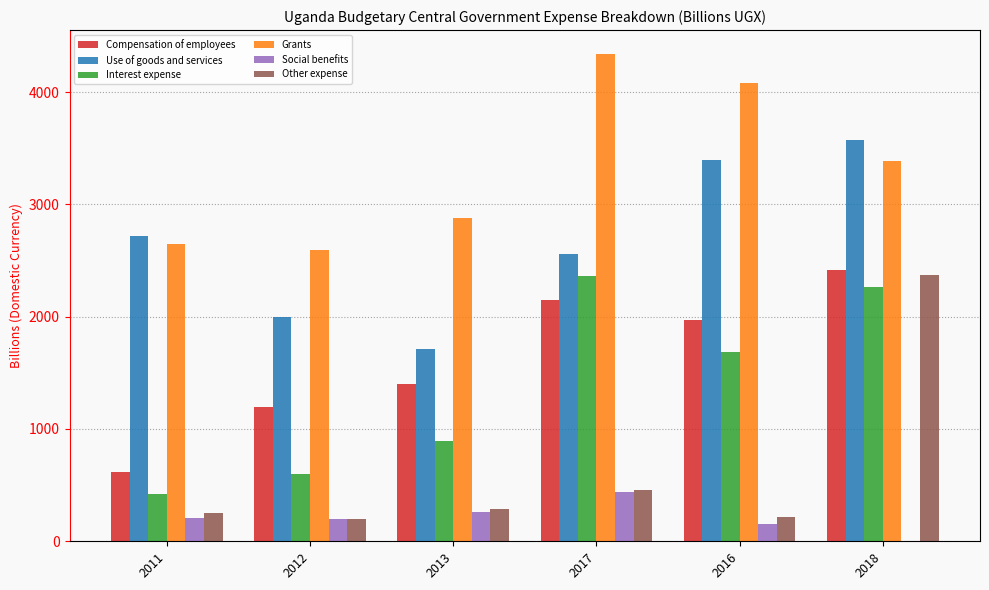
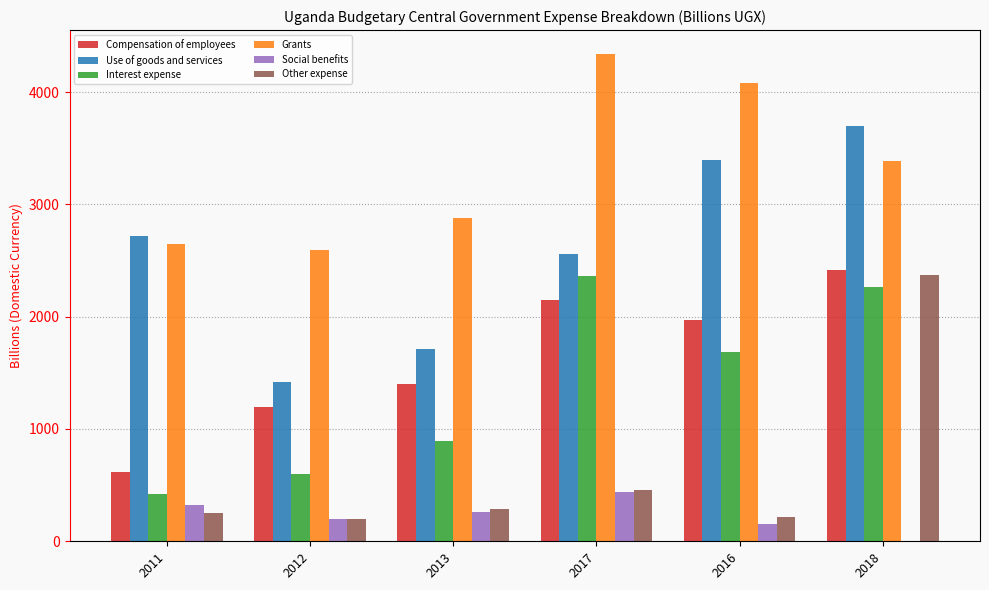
Social benefits, 2011: 200 -> 320
Use of goods and services, 2012: 2000 -> 1420
Use of goods and services, 2018: 3580 -> 3700
